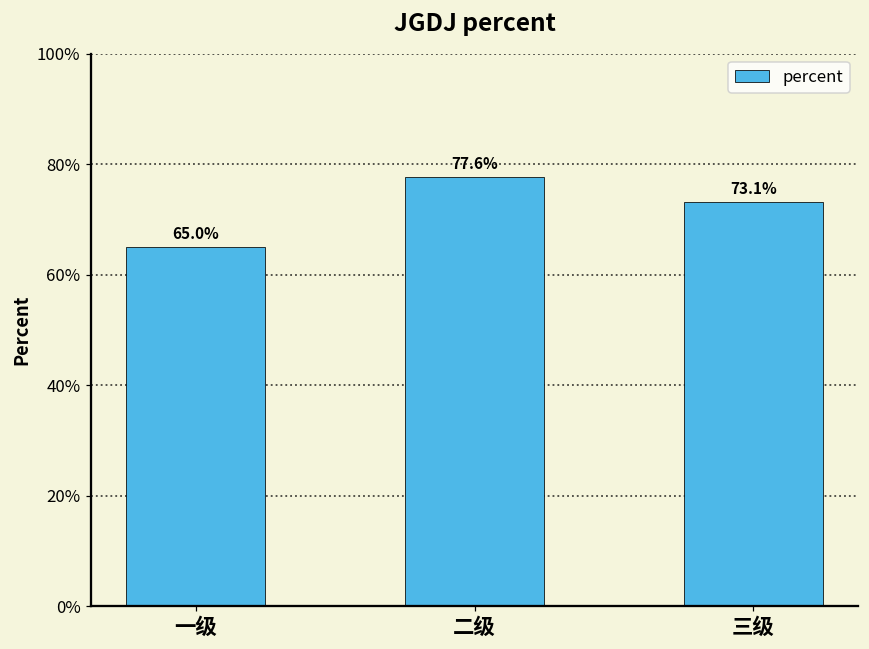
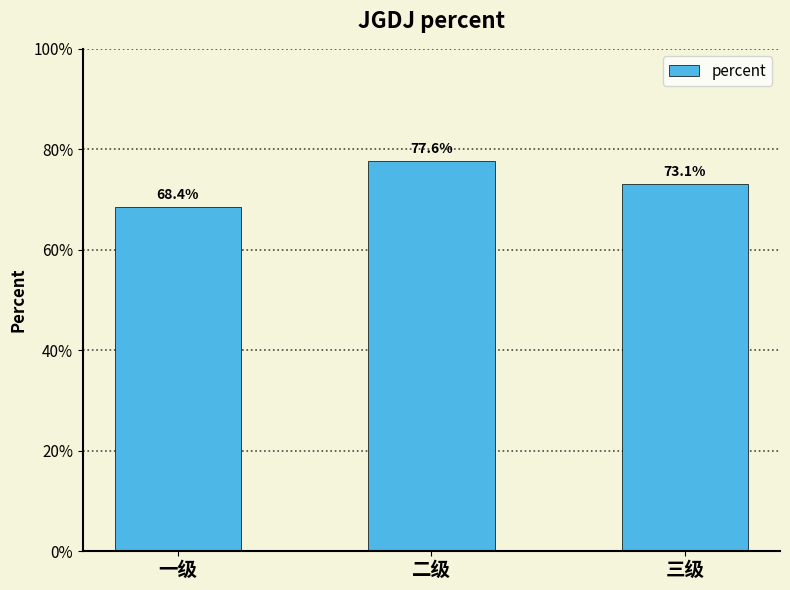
一级: 65.0% -> 68.4%
